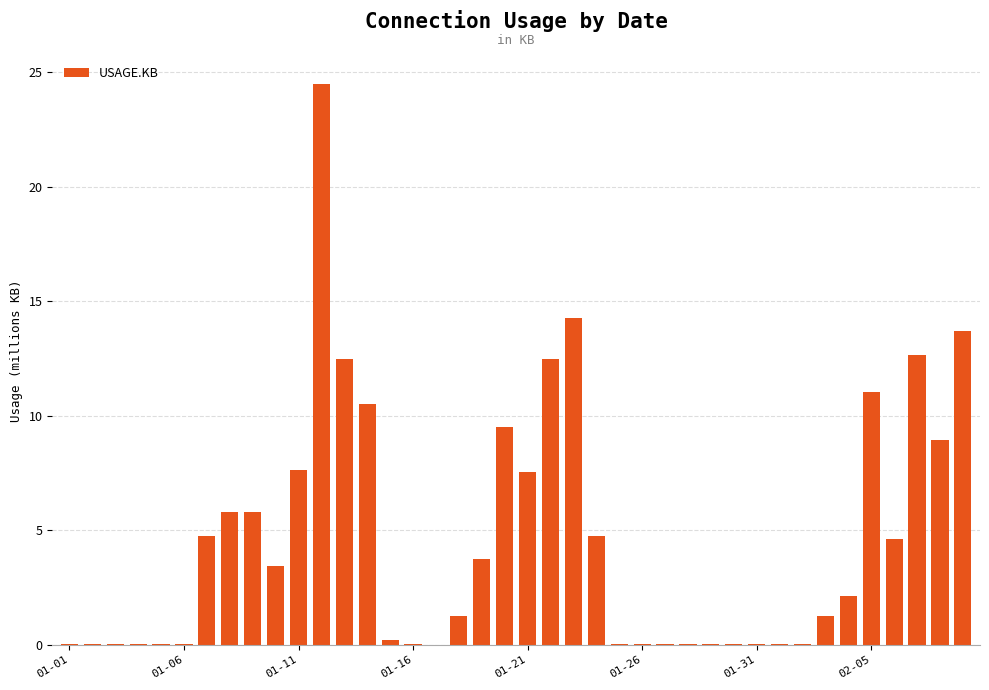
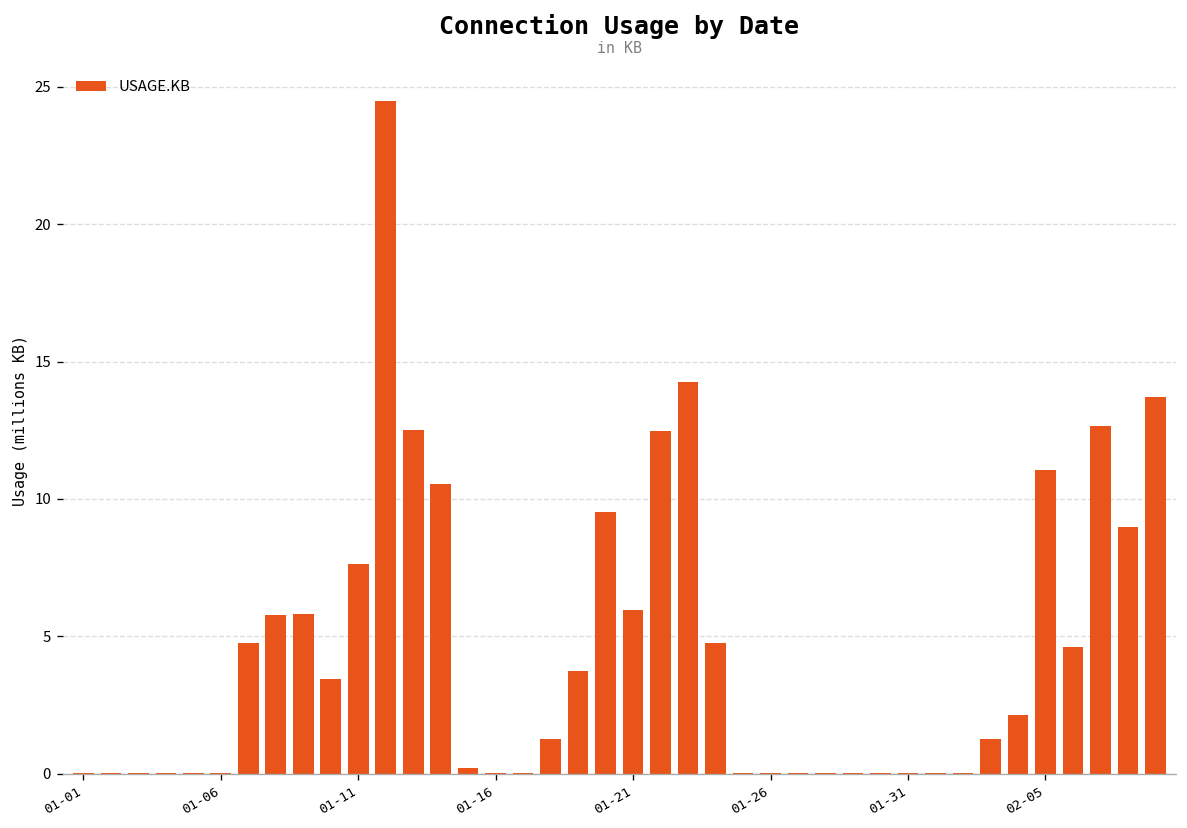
01-21: 7.5 -> 5.9
